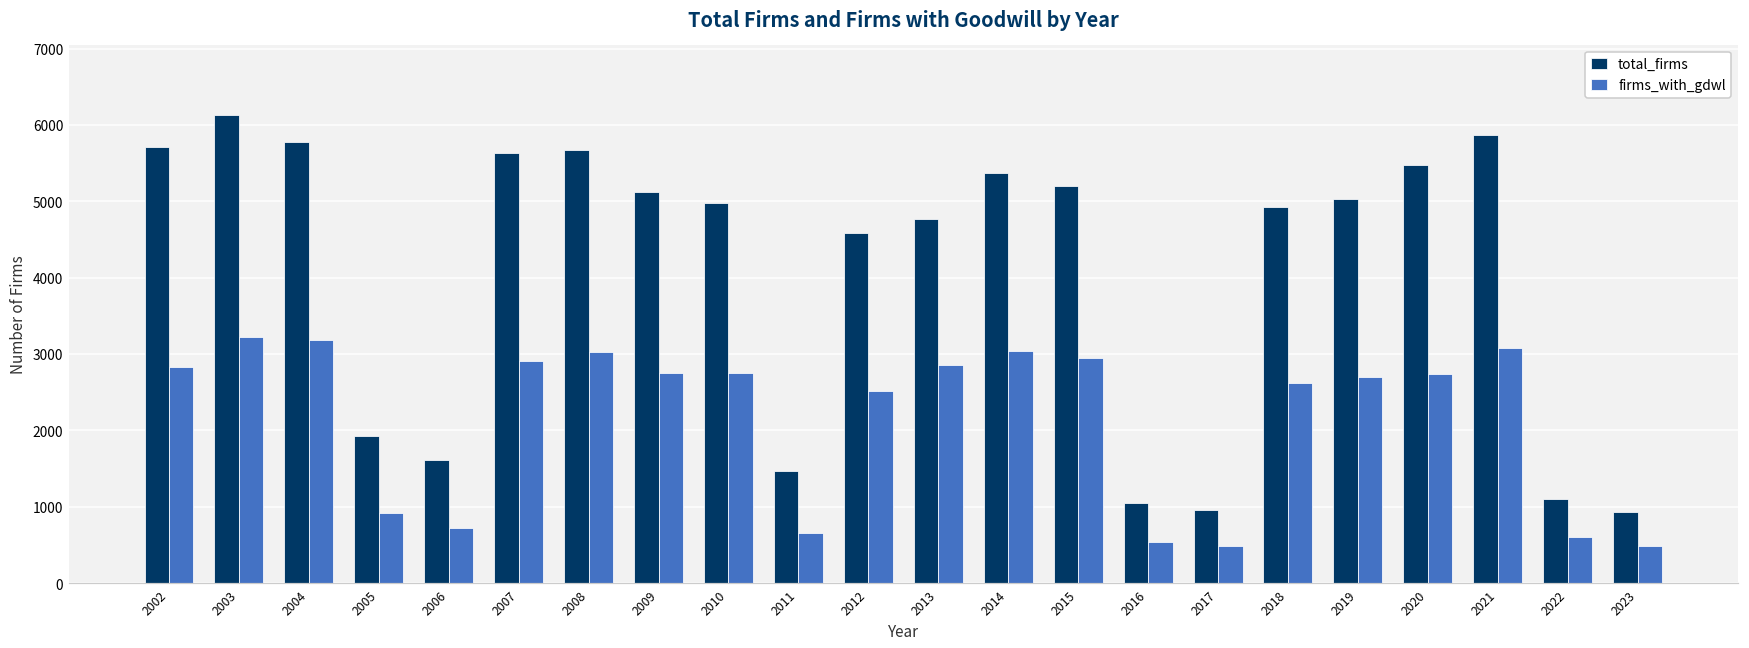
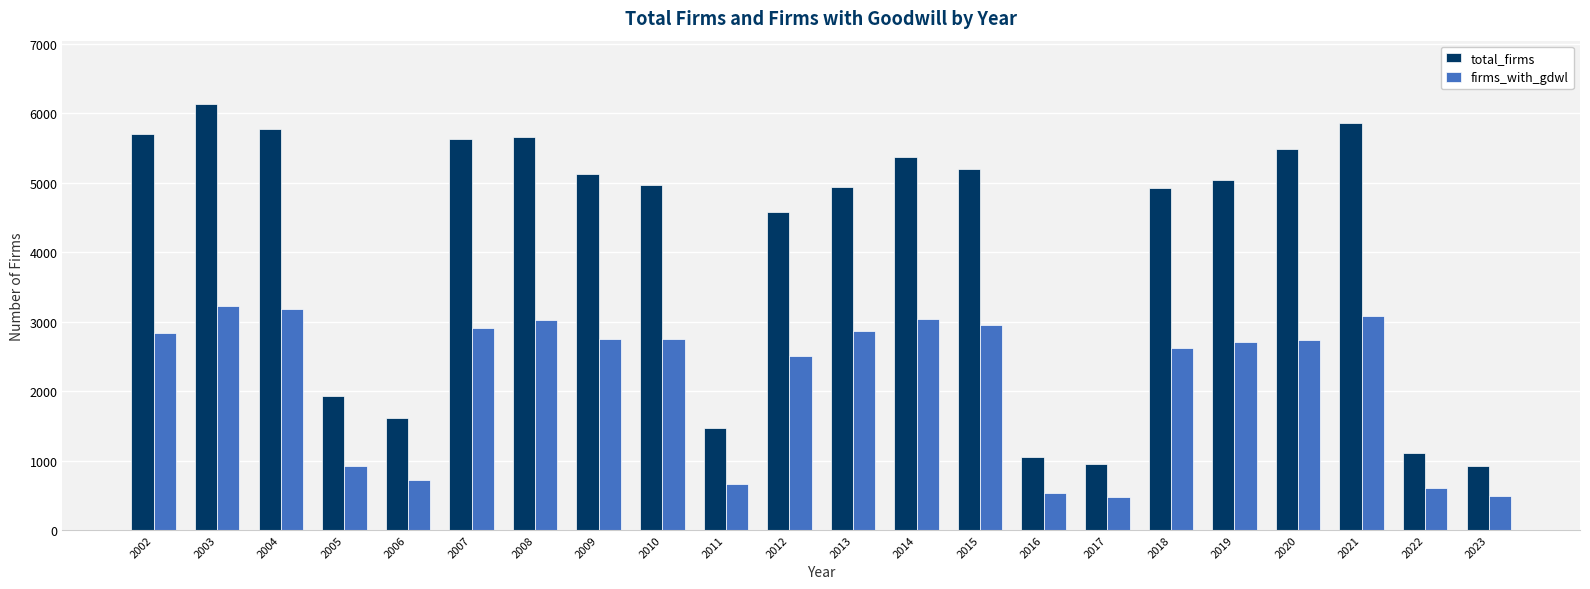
total_firms, 2013: 4800 -> 4900
